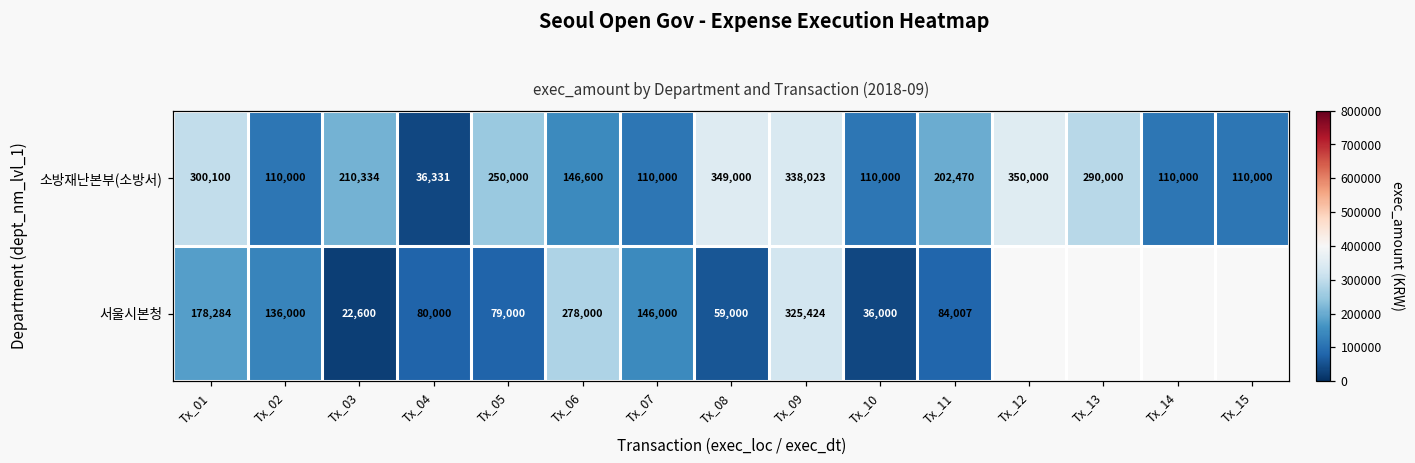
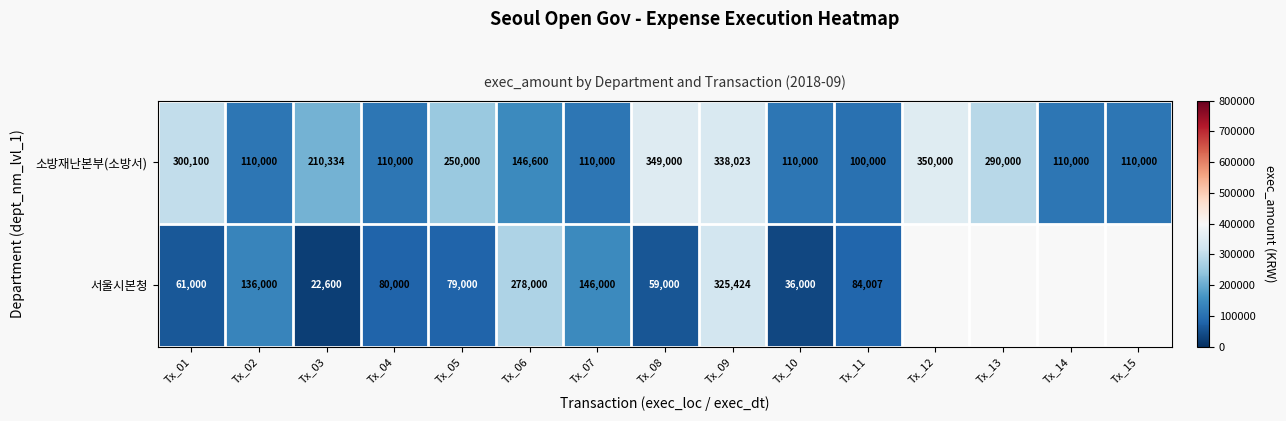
소방재난본부(소방서), Tx_04: 36,331 -> 110,000
소방재난본부(소방서), Tx_11: 202,470 -> 100,000
서울시본청, Tx_01: 178,284 -> 61,000
